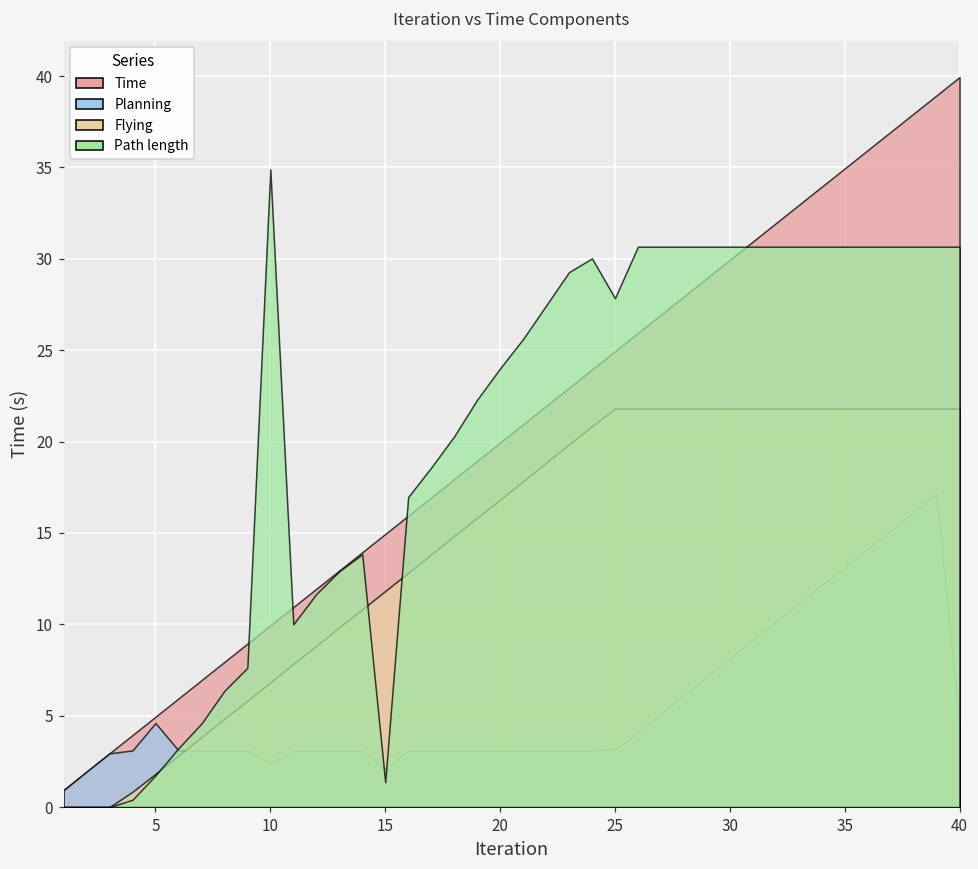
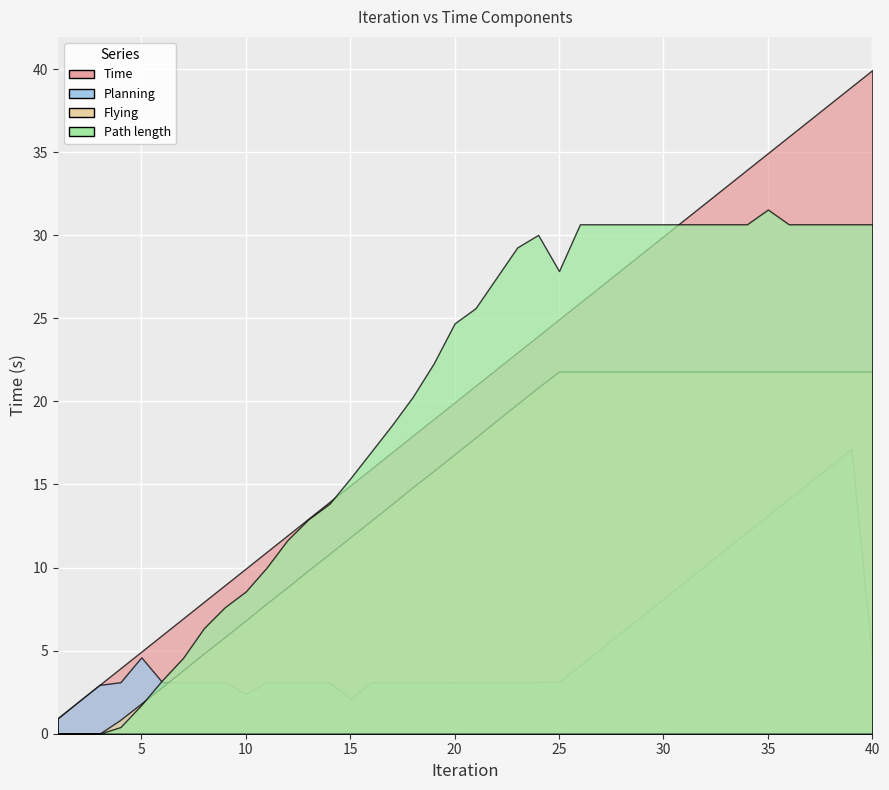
Path length, 10: 34.9 -> 8.6
Path length, 15: 1.4 -> 15.4
Path length, 20: 24.0 -> 24.7
Path length, 35: 30.7 -> 31.5
